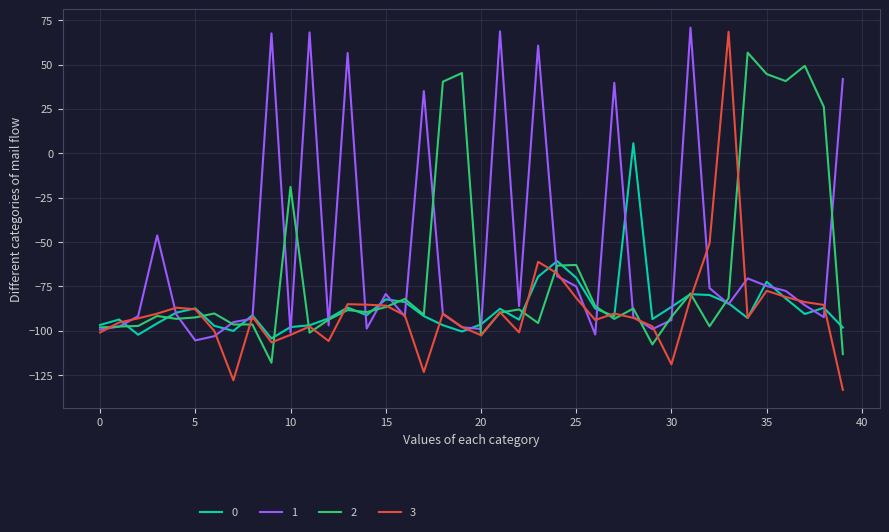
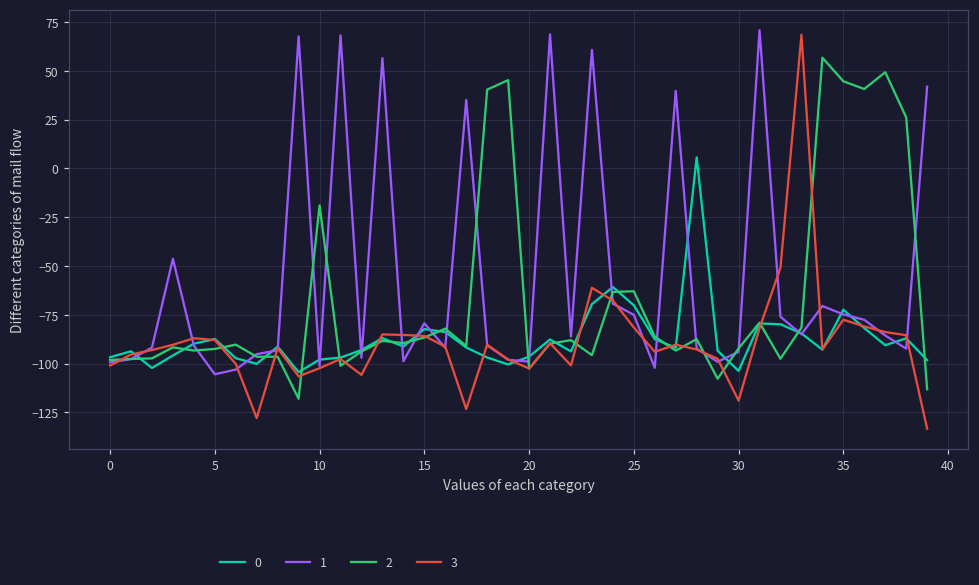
0, 30: -87 -> -104
